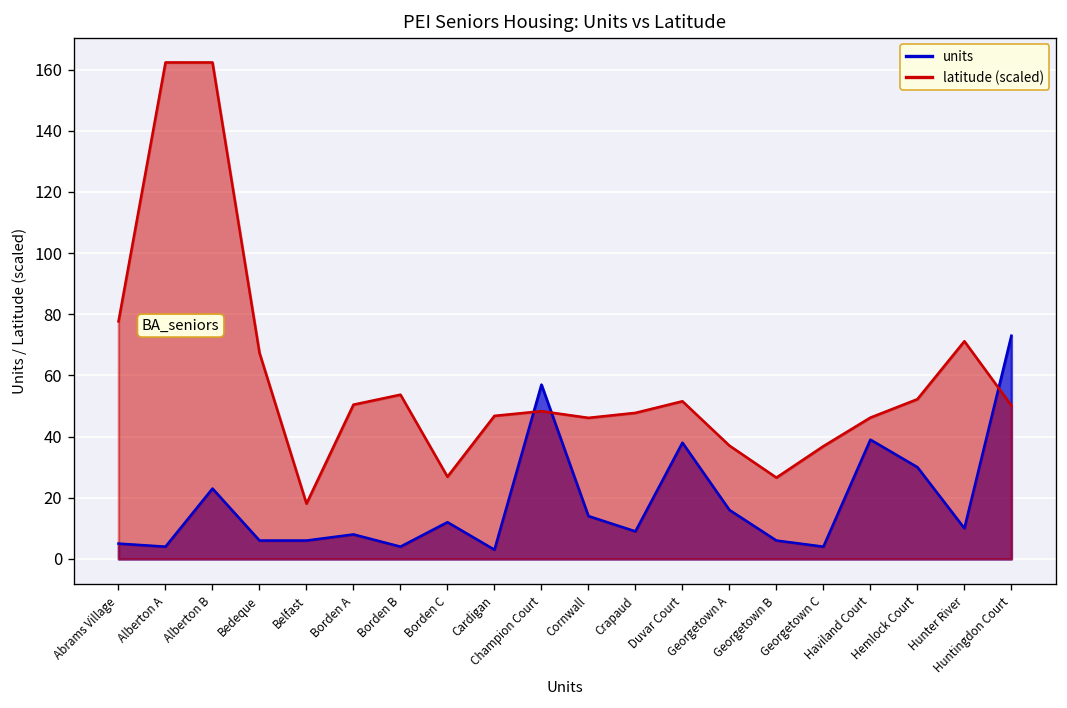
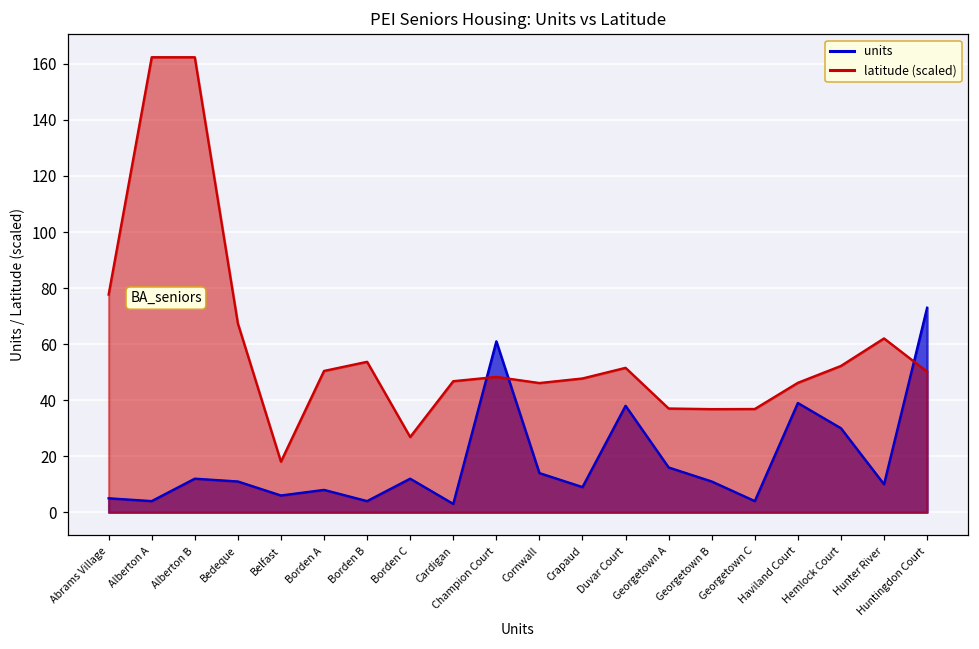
units, Alberton B: 23 -> 12
units, Bedeque: 6 -> 11
units, Champion Court: 57 -> 61
units, Georgetown B: 6 -> 11
latitude (scaled), Georgetown B: 27 -> 37
latitude (scaled), Hunter River: 71 -> 62
